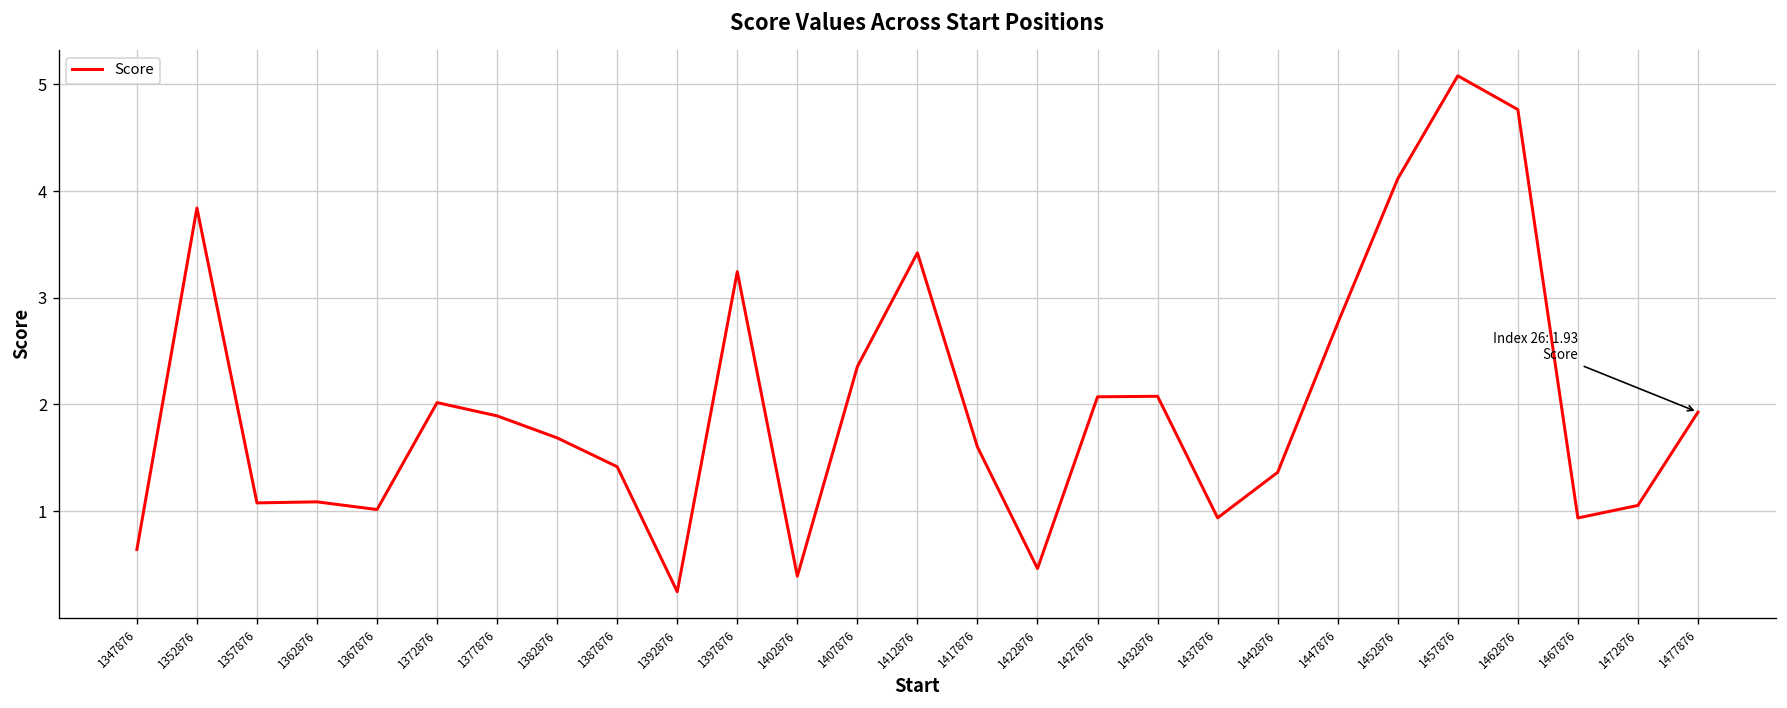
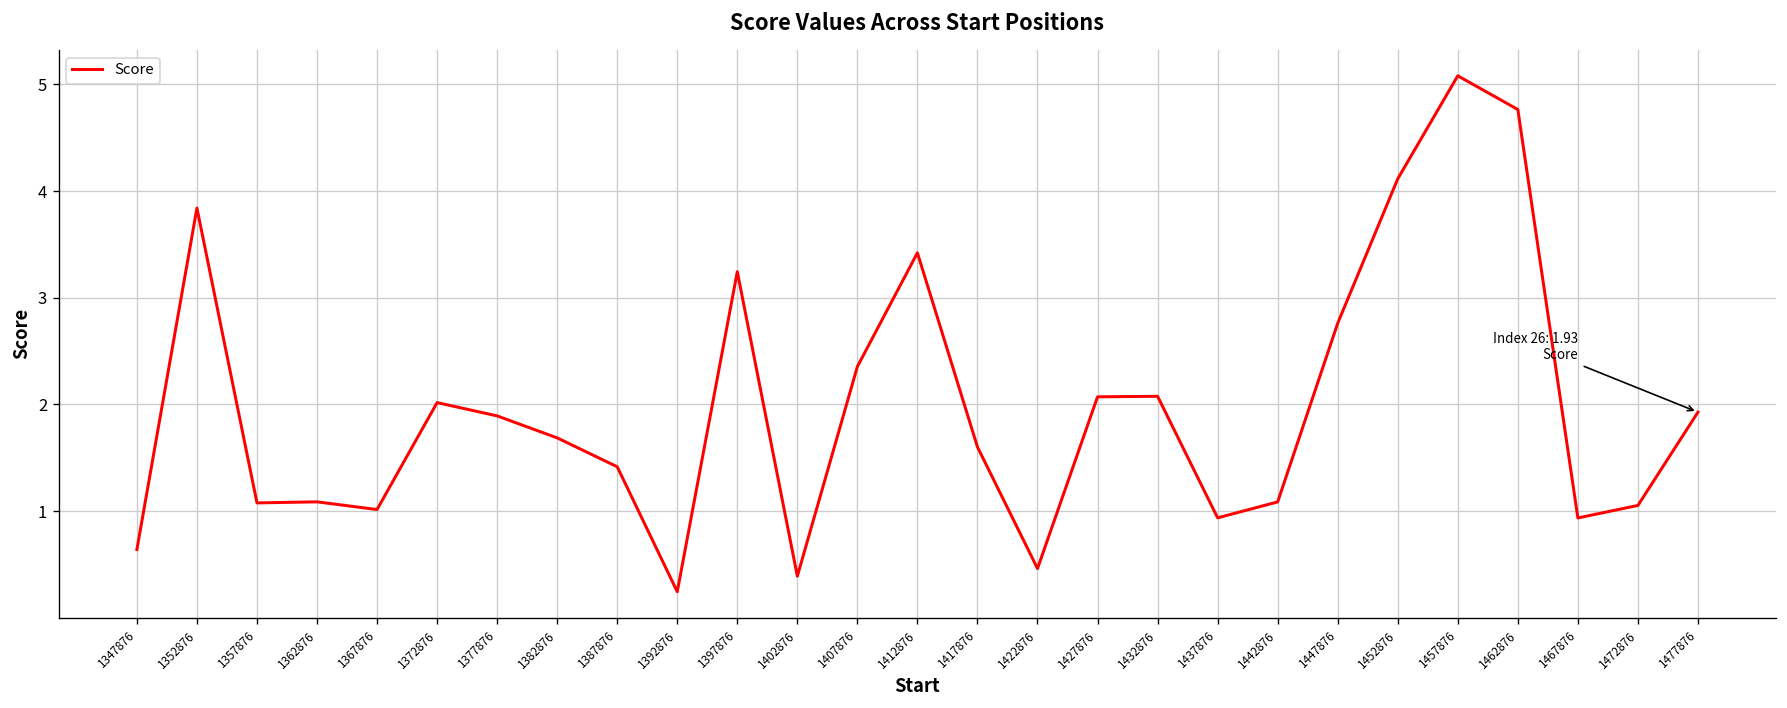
1442876: 1.4 -> 1.1
